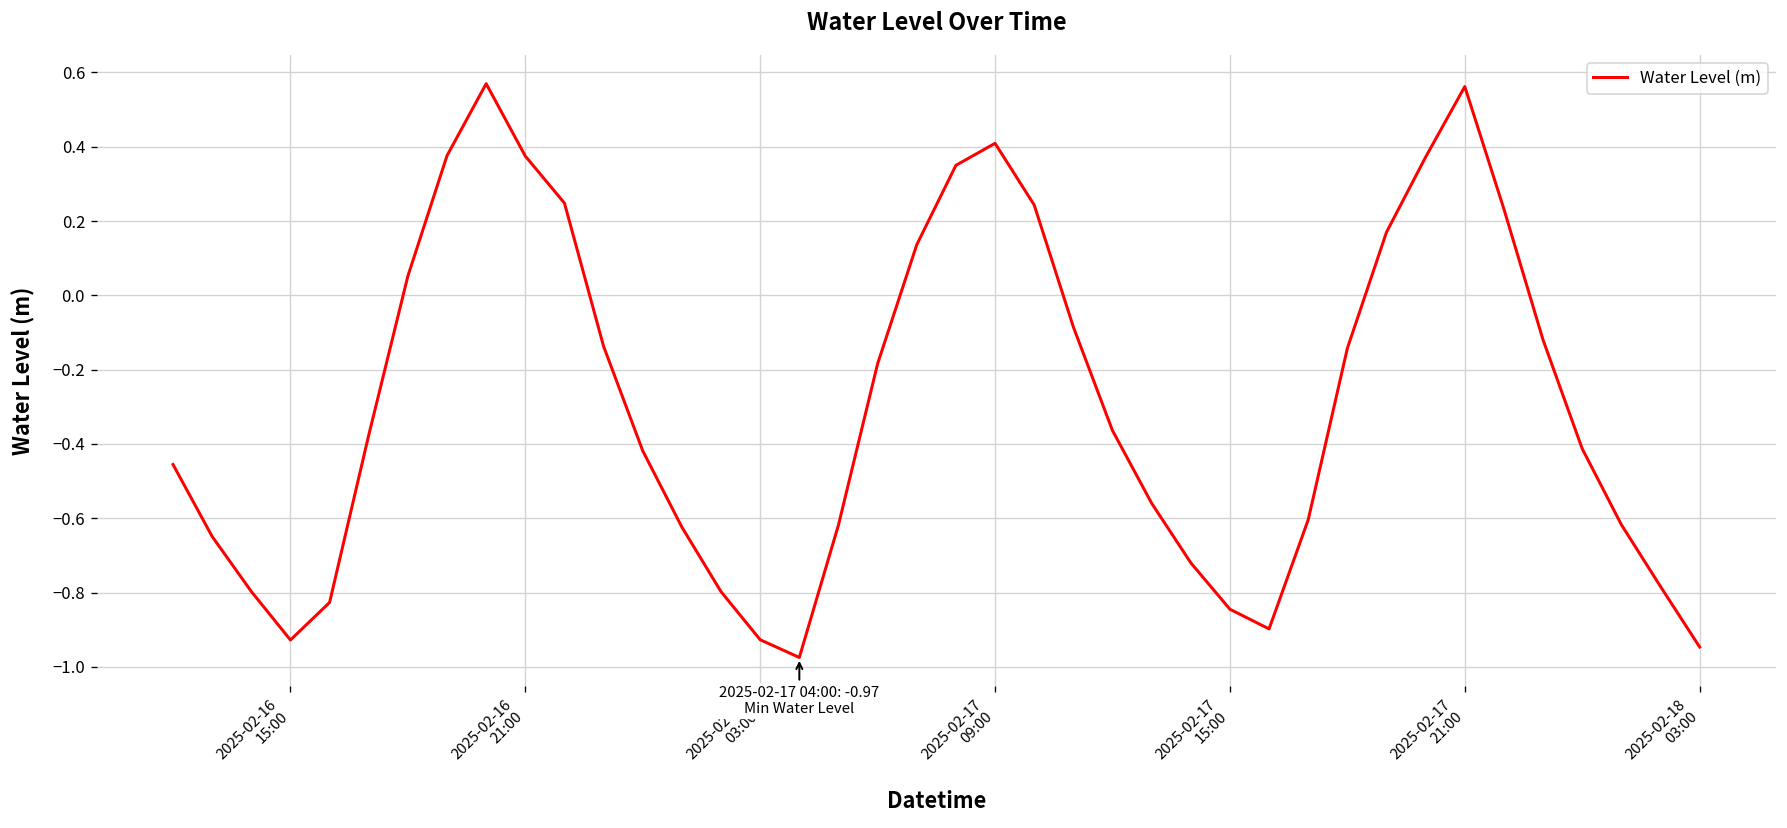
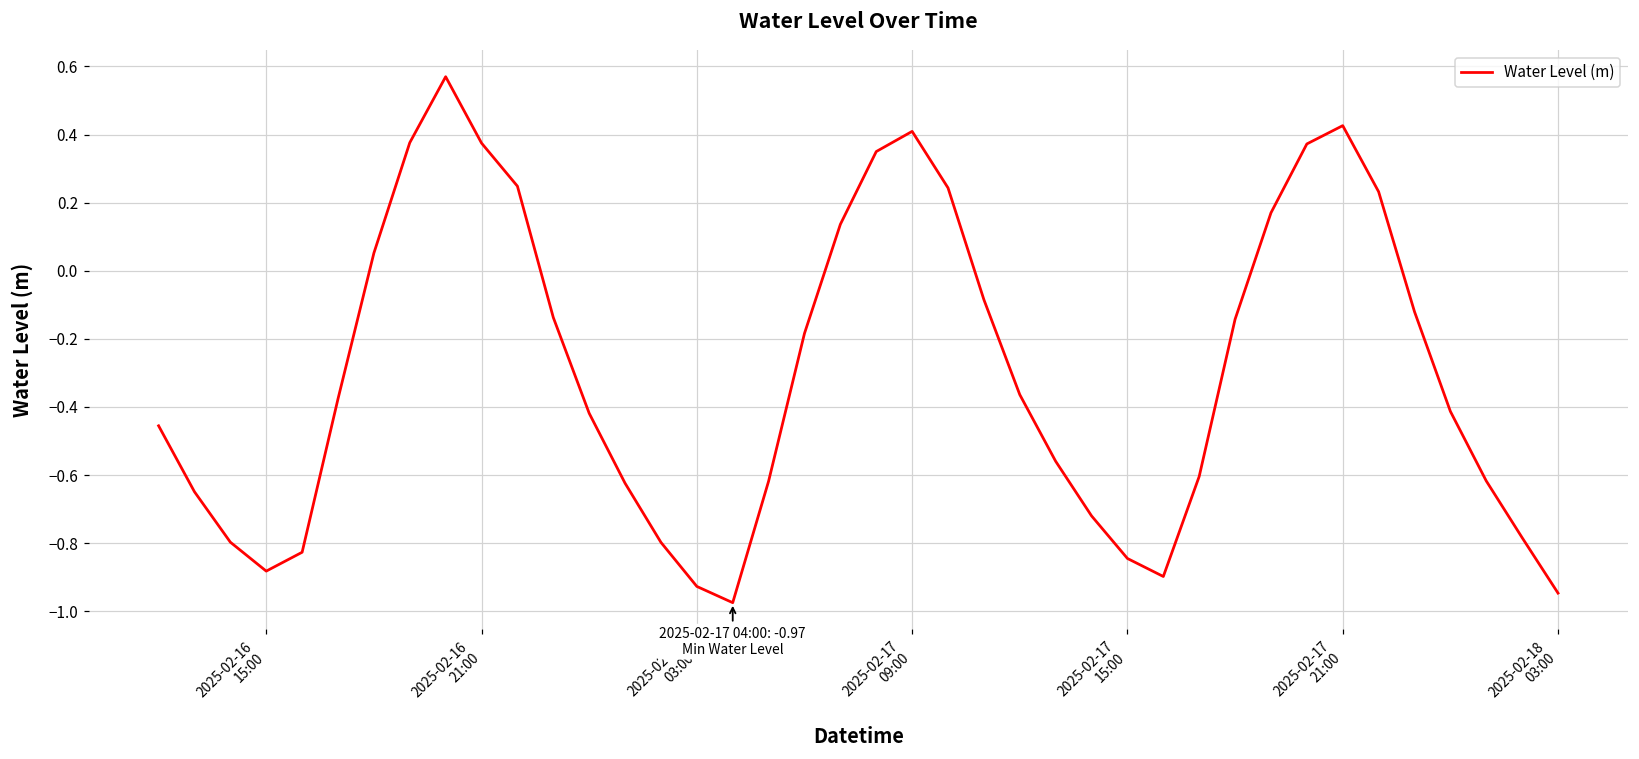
2025-02-16 15:00: -0.93 -> -0.88
2025-02-17 21:00: 0.56 -> 0.43
